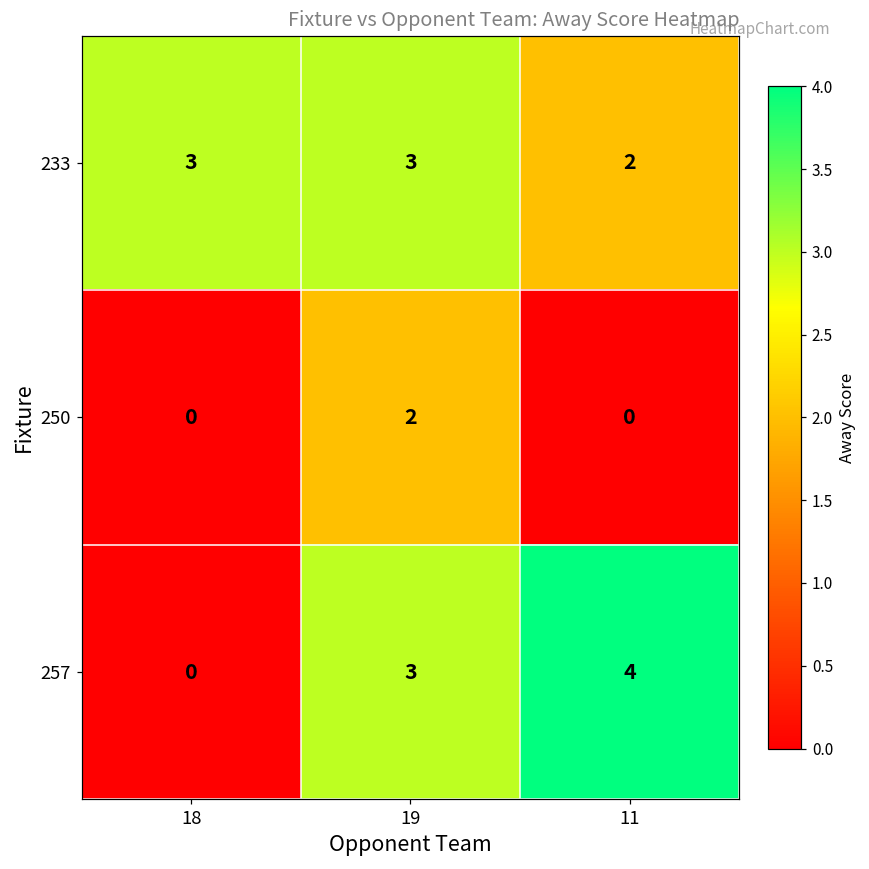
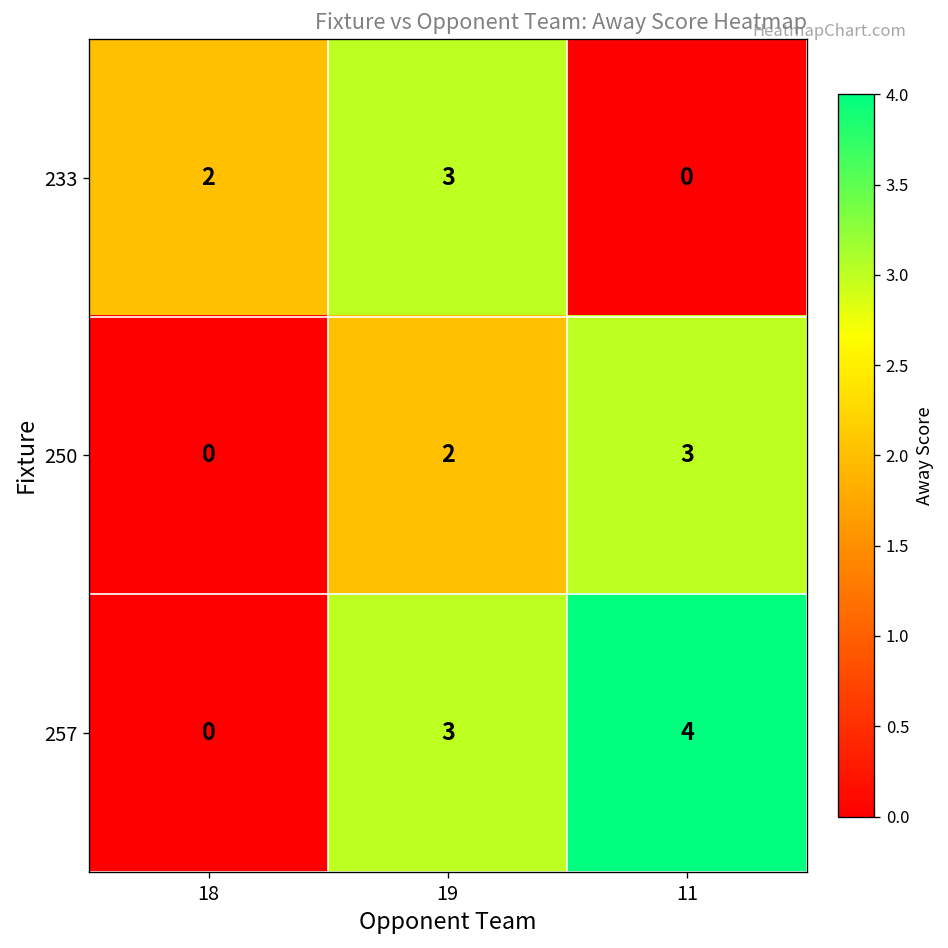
233, 18: 3 -> 2
233, 11: 2 -> 0
250, 11: 0 -> 3
